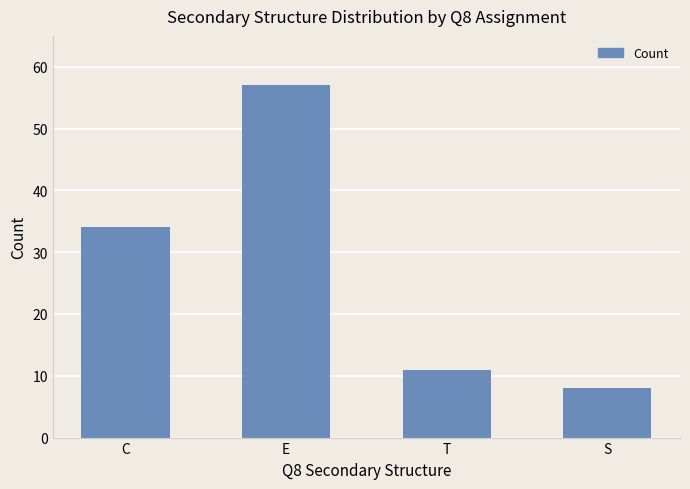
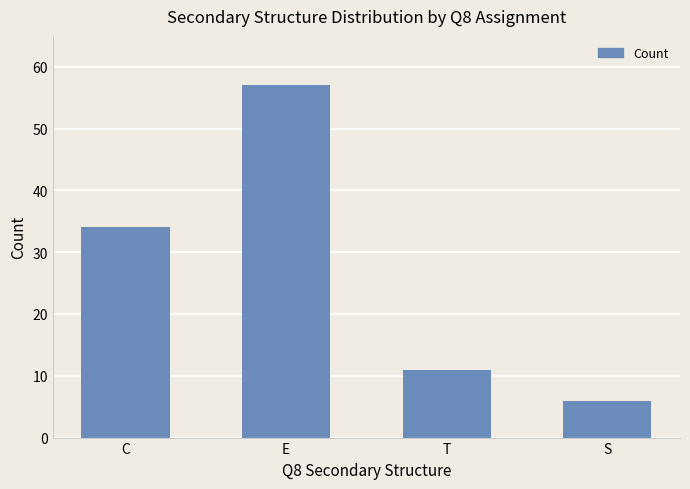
S: 8 -> 6
